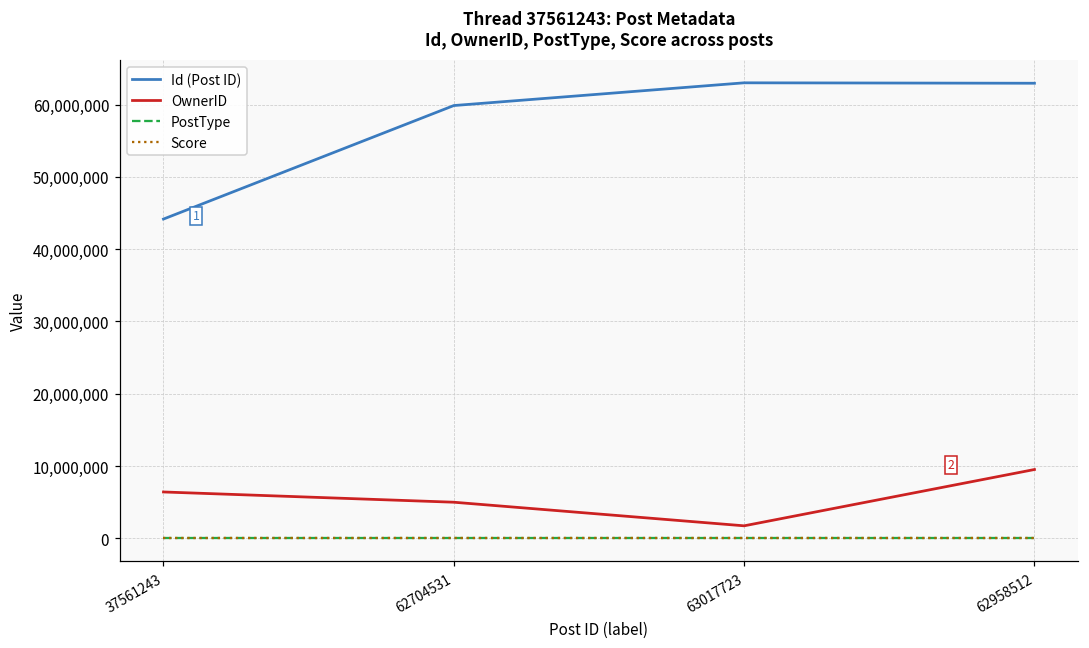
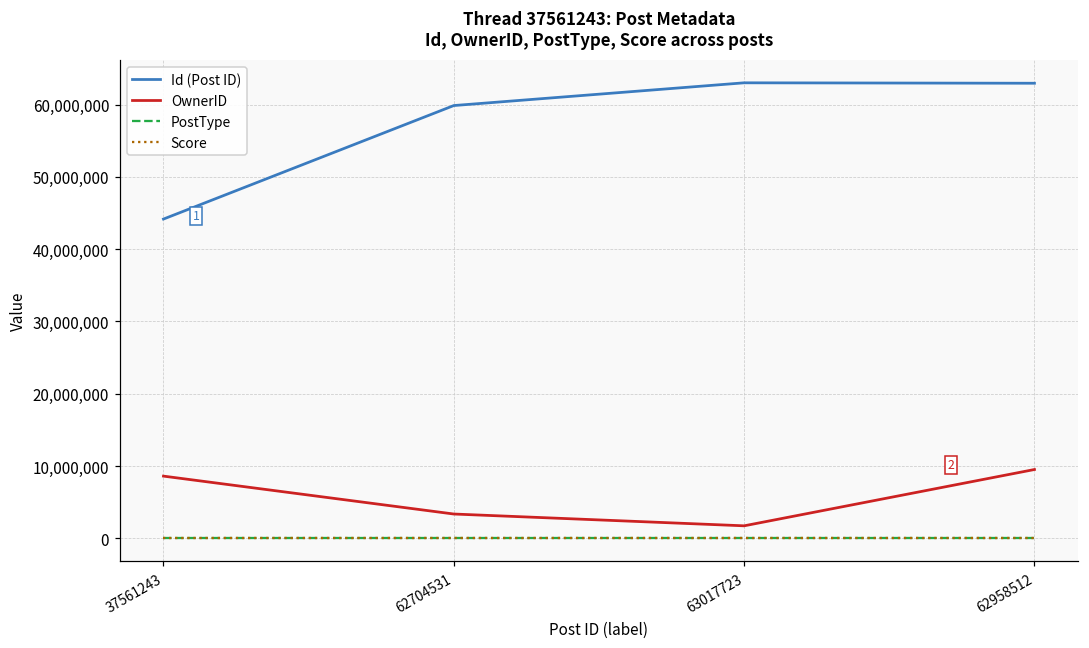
OwnerID, 37561243: 6,000,000 -> 9,000,000
OwnerID, 62704531: 5,000,000 -> 3,000,000
